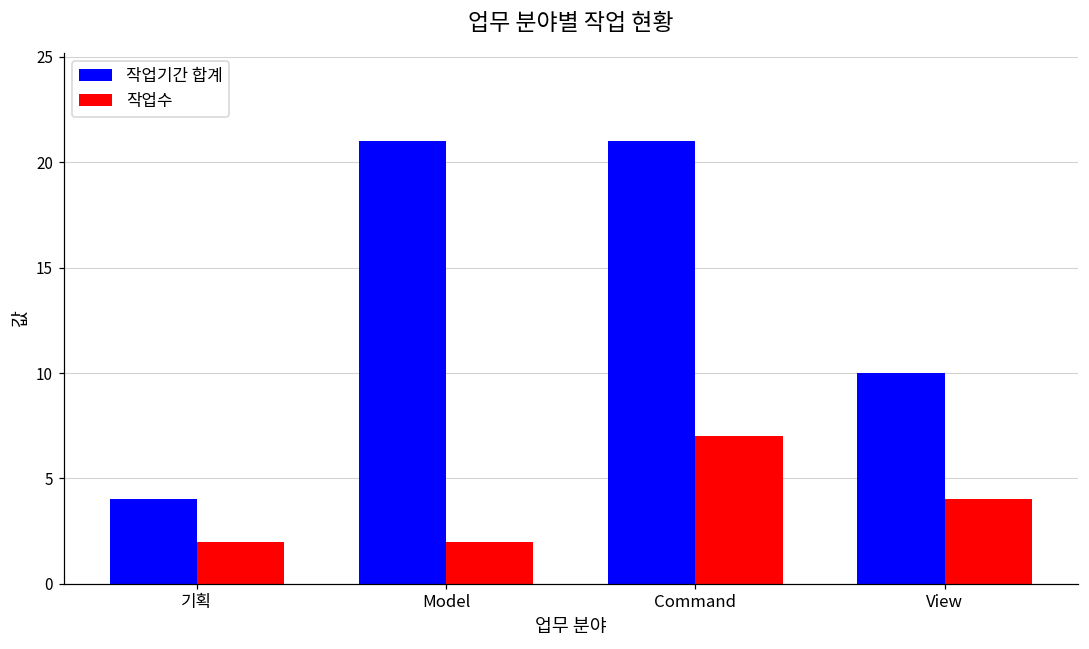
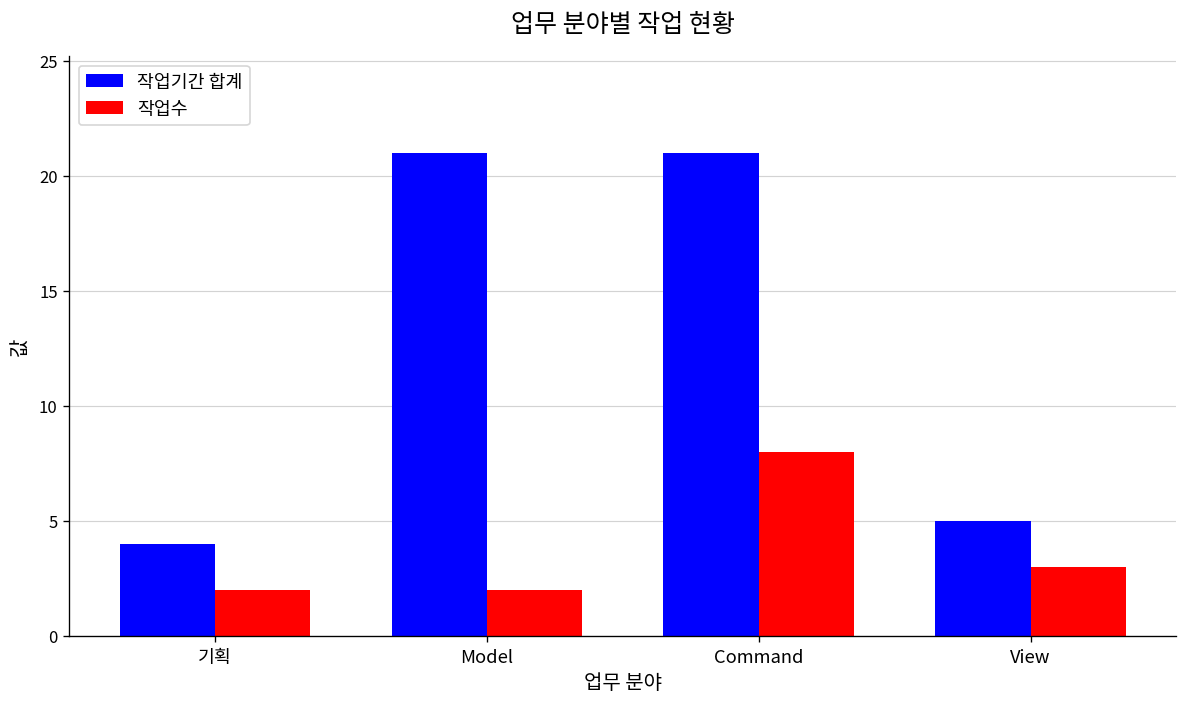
작업수, Command: 7 -> 8
작업기간 합계, View: 10 -> 5
작업수, View: 4 -> 3
